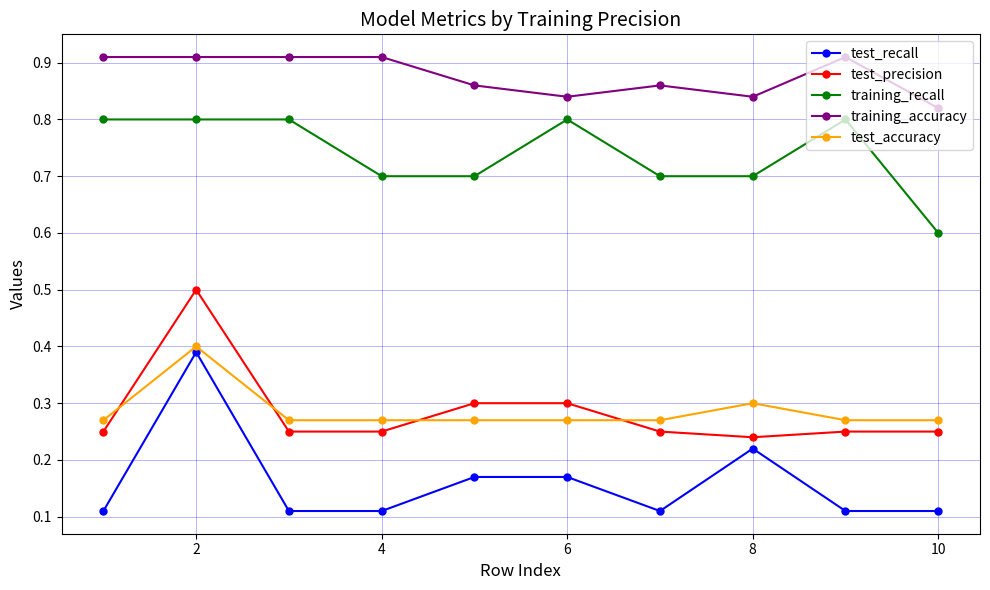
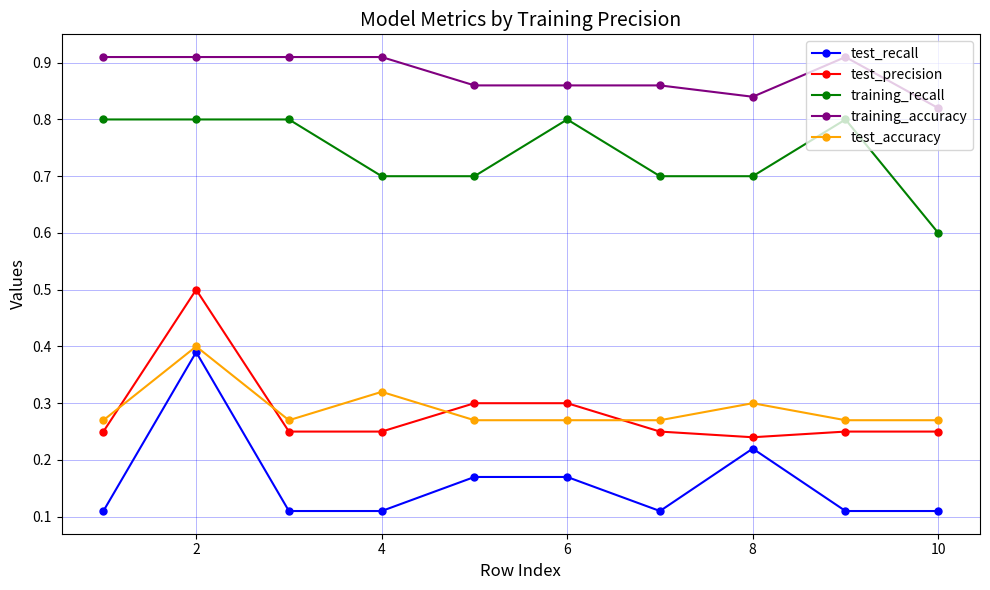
test_accuracy, 4: 0.27 -> 0.32
training_accuracy, 6: 0.84 -> 0.86
